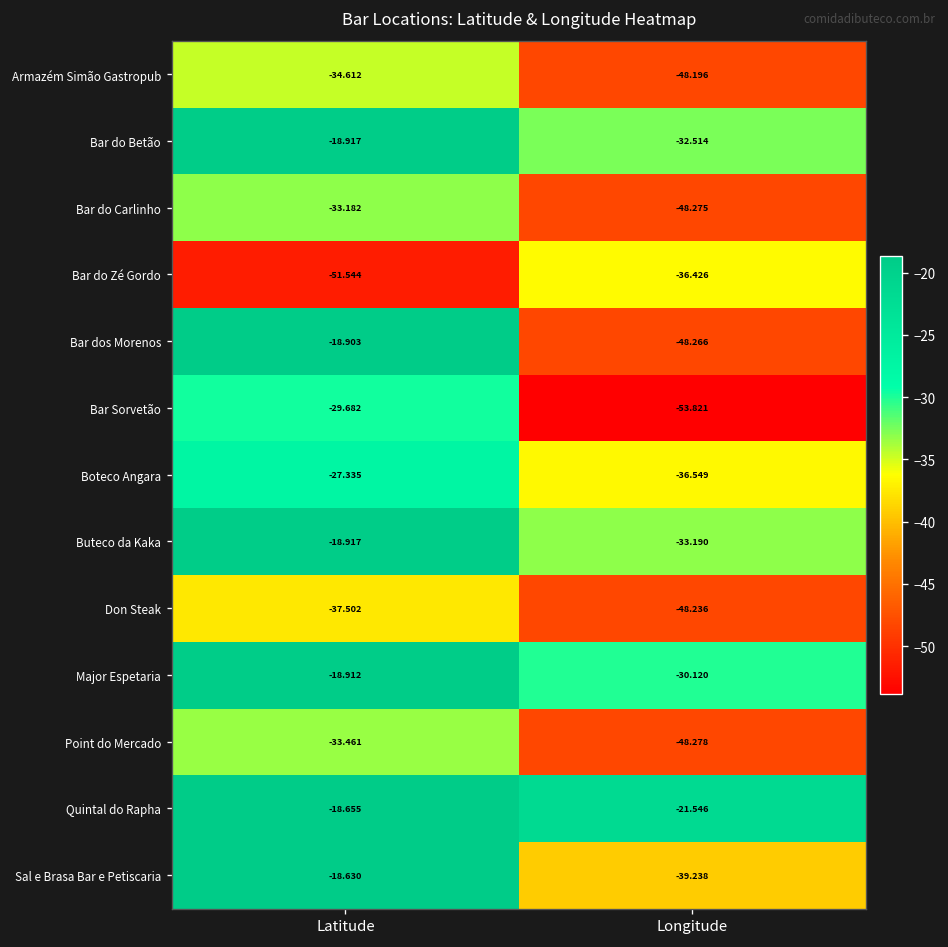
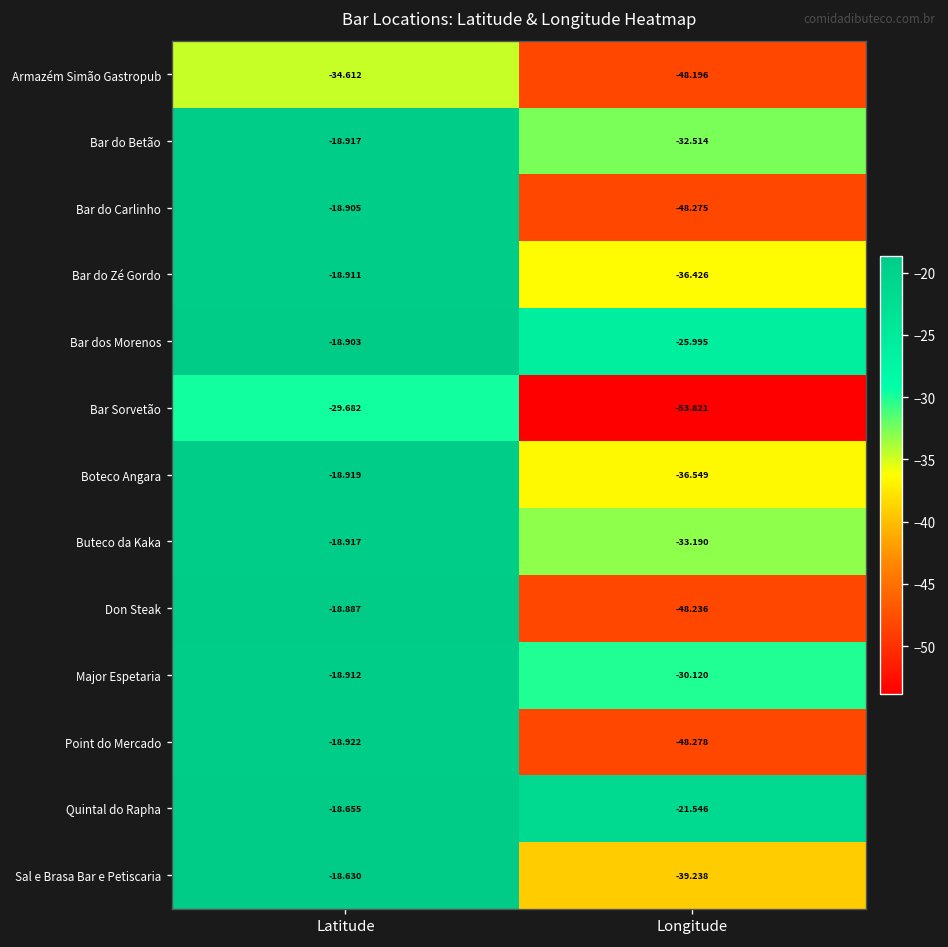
Bar do Carlinho, Latitude: -33.182 -> -18.905
Bar do Zé Gordo, Latitude: -51.544 -> -18.911
Bar dos Morenos, Longitude: -48.266 -> -25.995
Boteco Angara, Latitude: -27.335 -> -18.919
Don Steak, Latitude: -37.502 -> -18.887
Point do Mercado, Latitude: -33.461 -> -18.922
